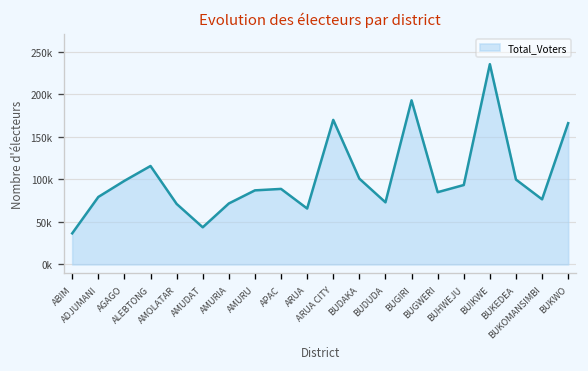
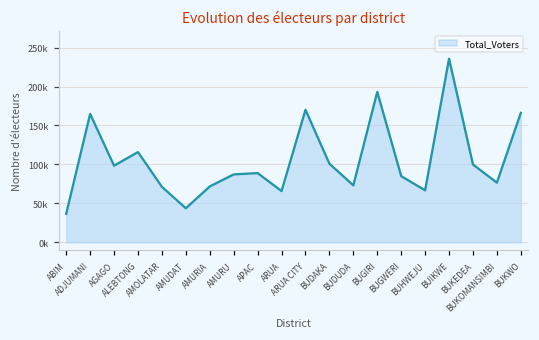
ADJUMANI: 80000 -> 160000
BUHWEJU: 90000 -> 70000
